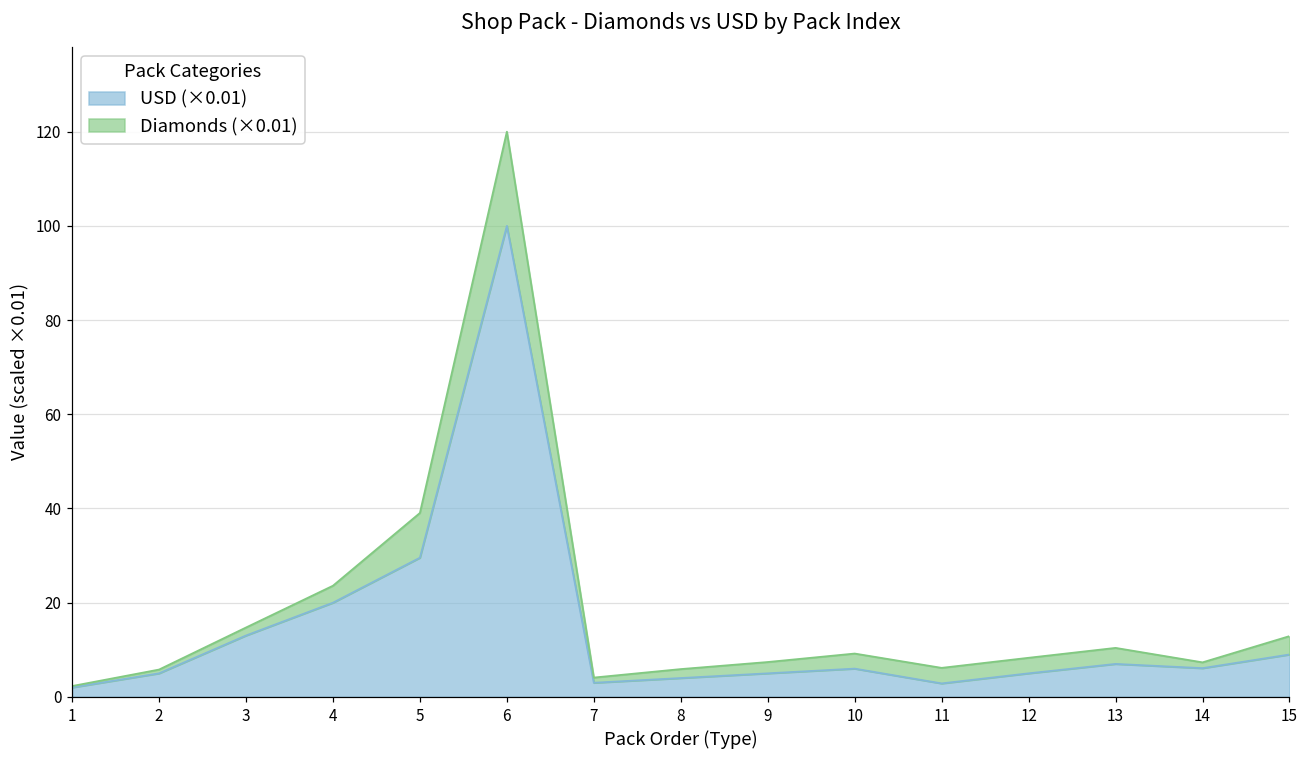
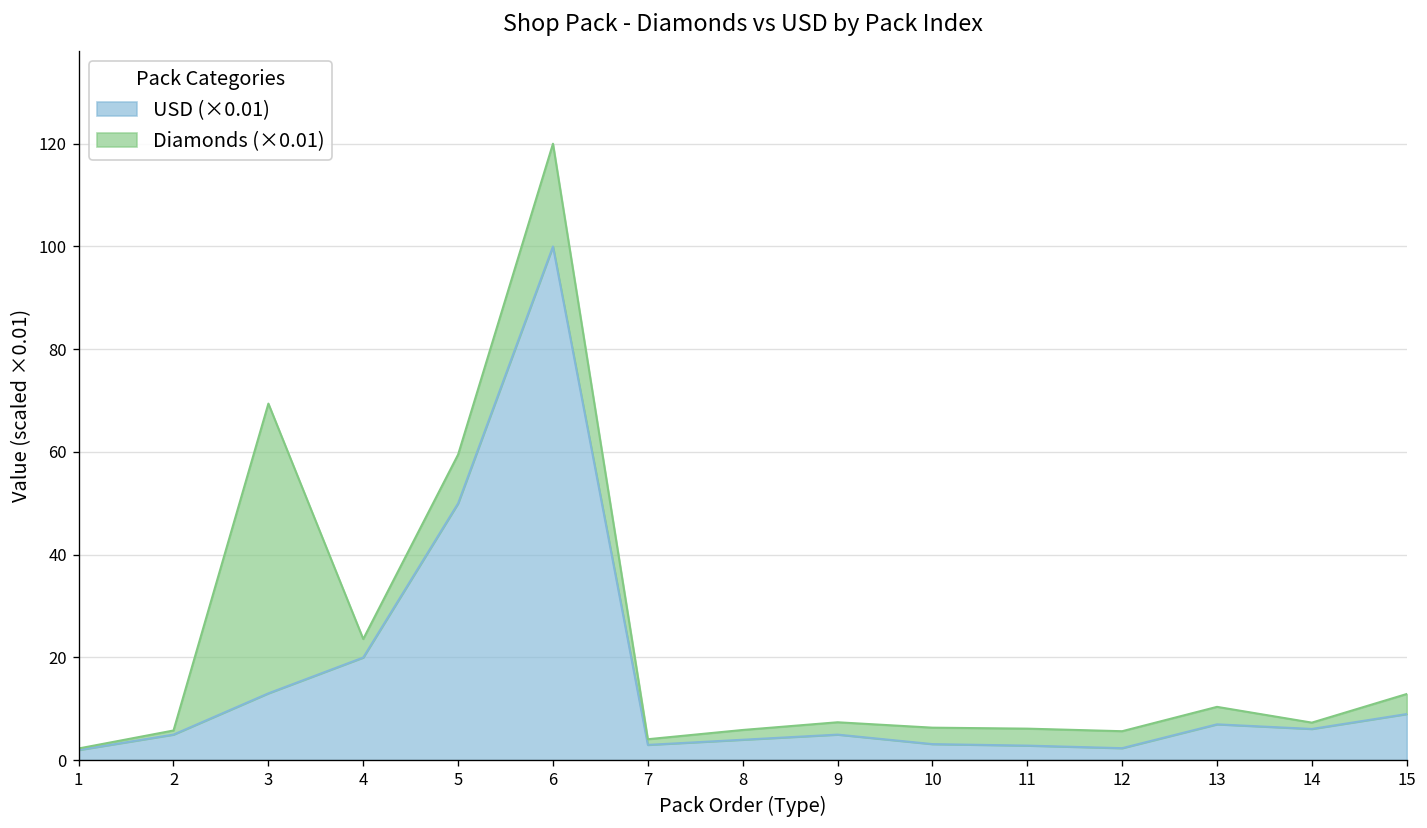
Diamonds (×0.01), 3: 2 -> 56
USD (×0.01), 5: 30 -> 50
USD (×0.01), 10: 6 -> 3
USD (×0.01), 12: 5 -> 2
